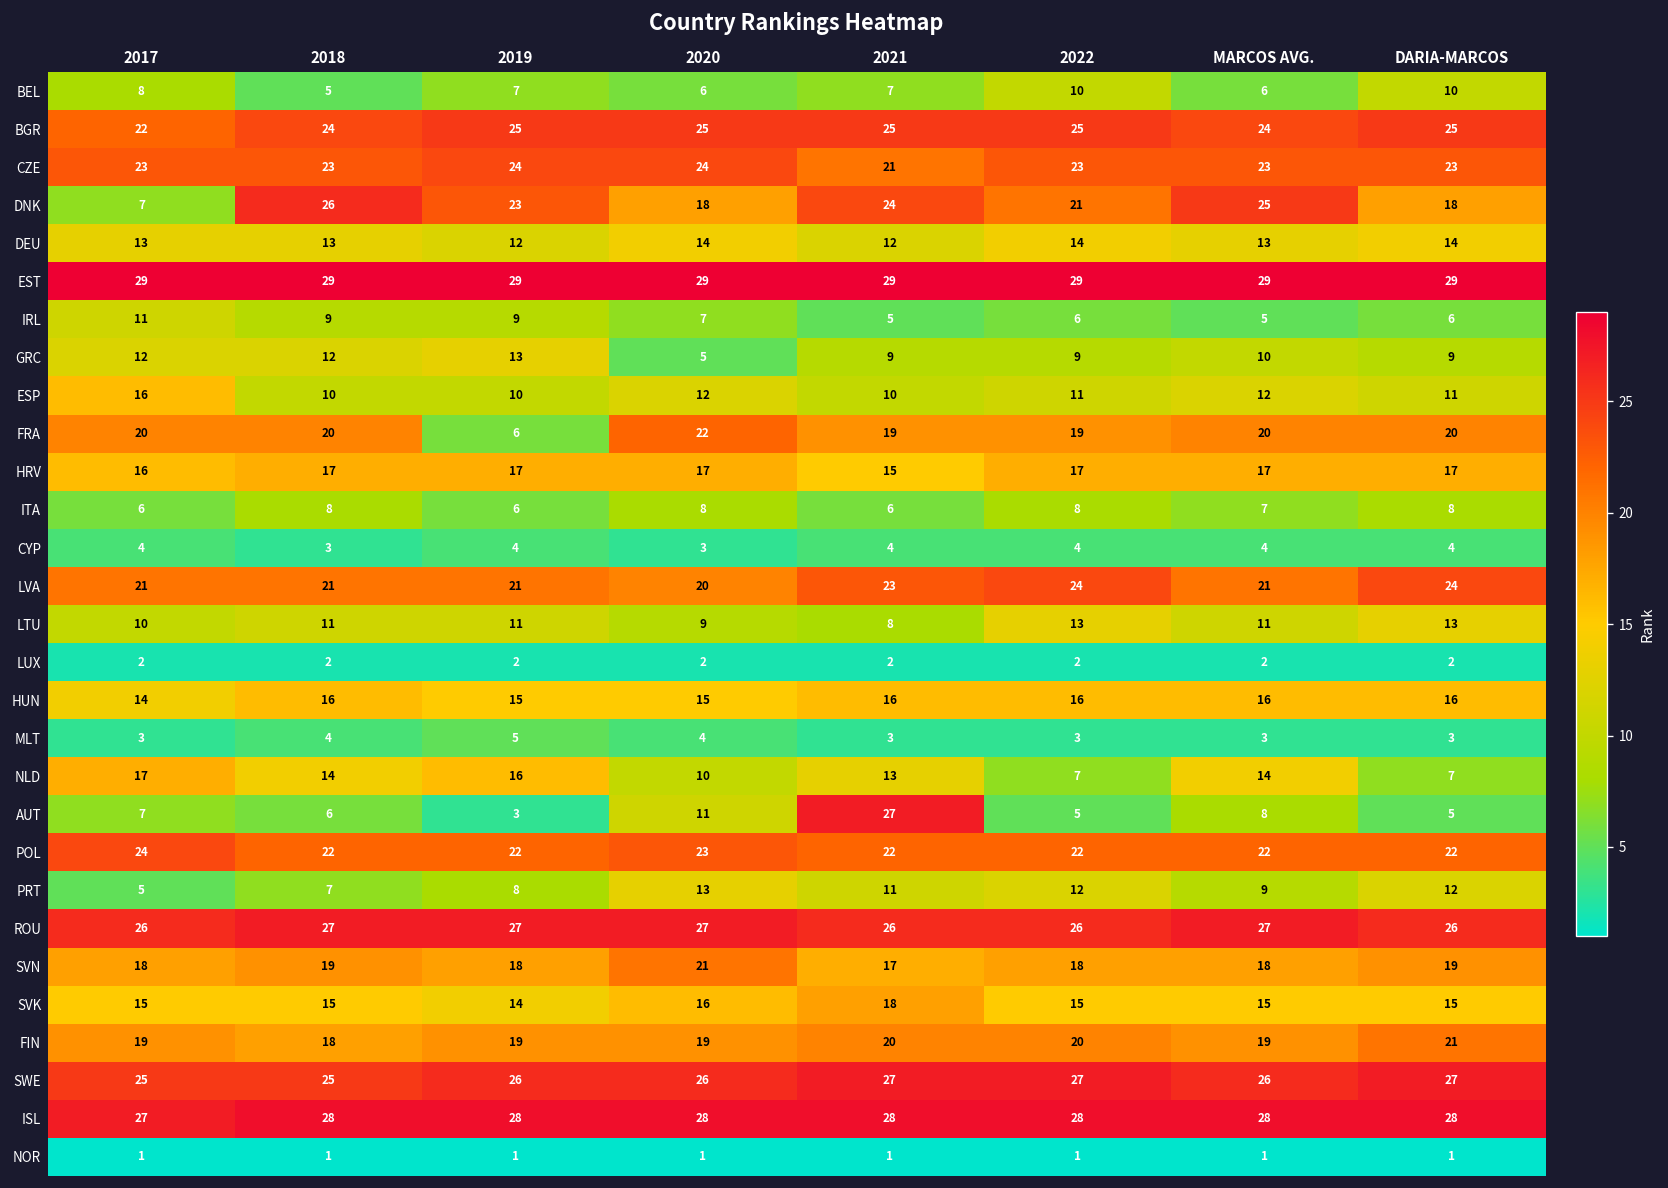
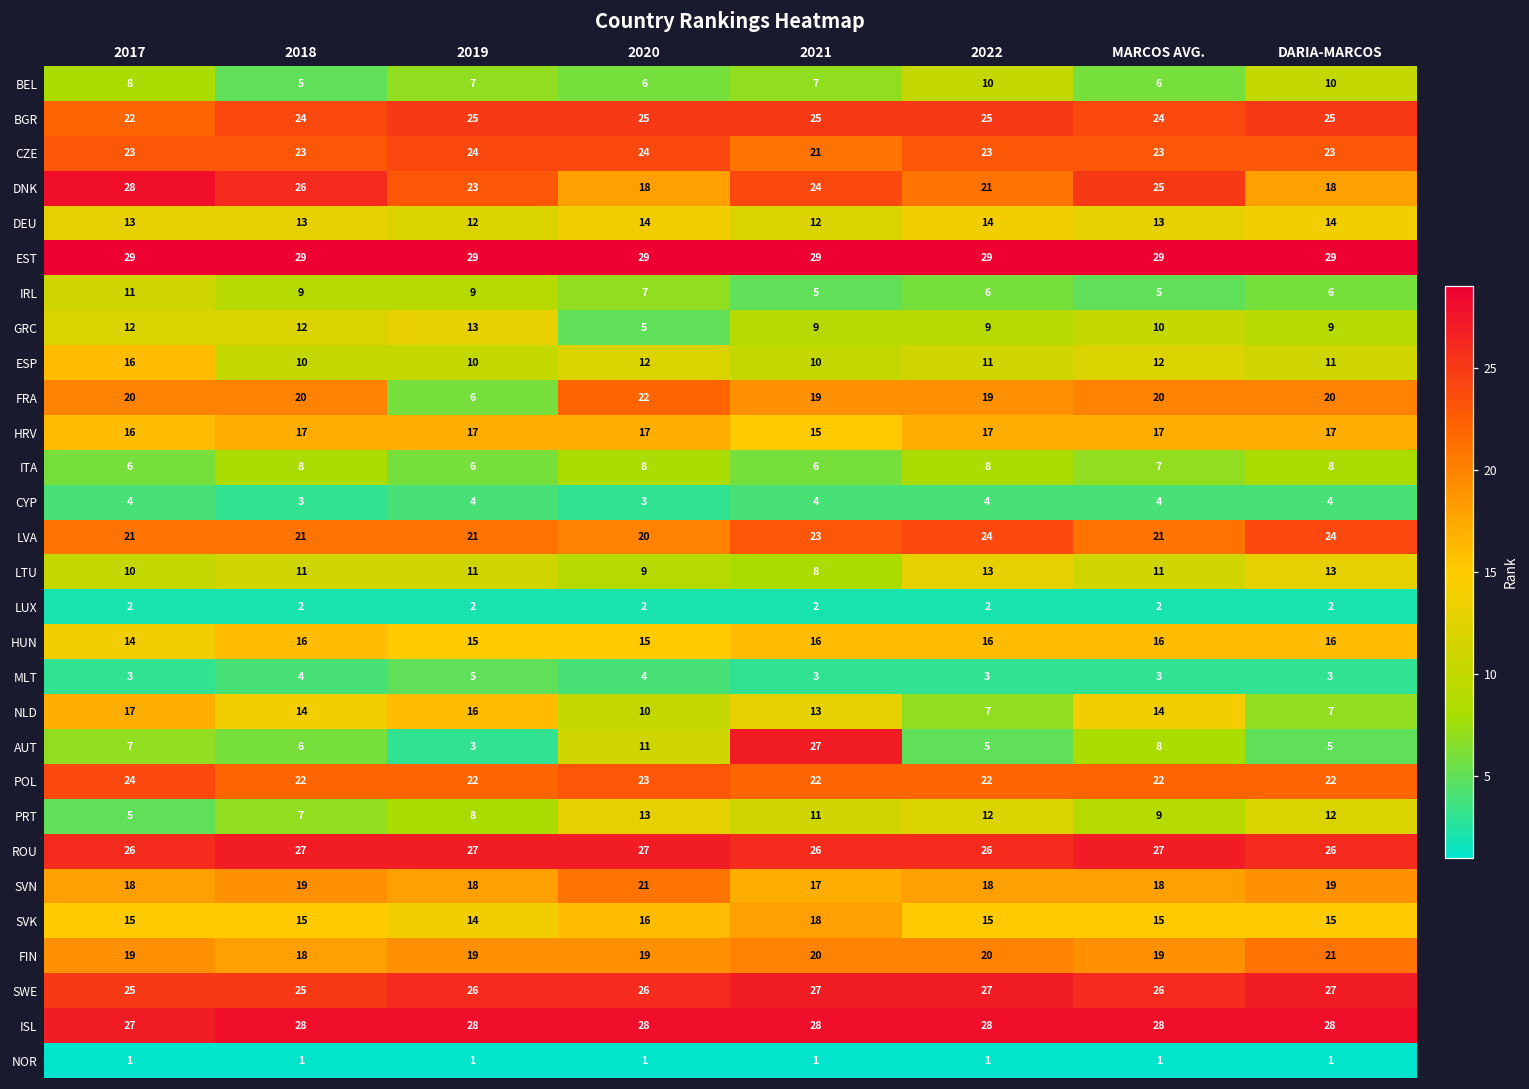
DNK, 2017: 7 -> 28
